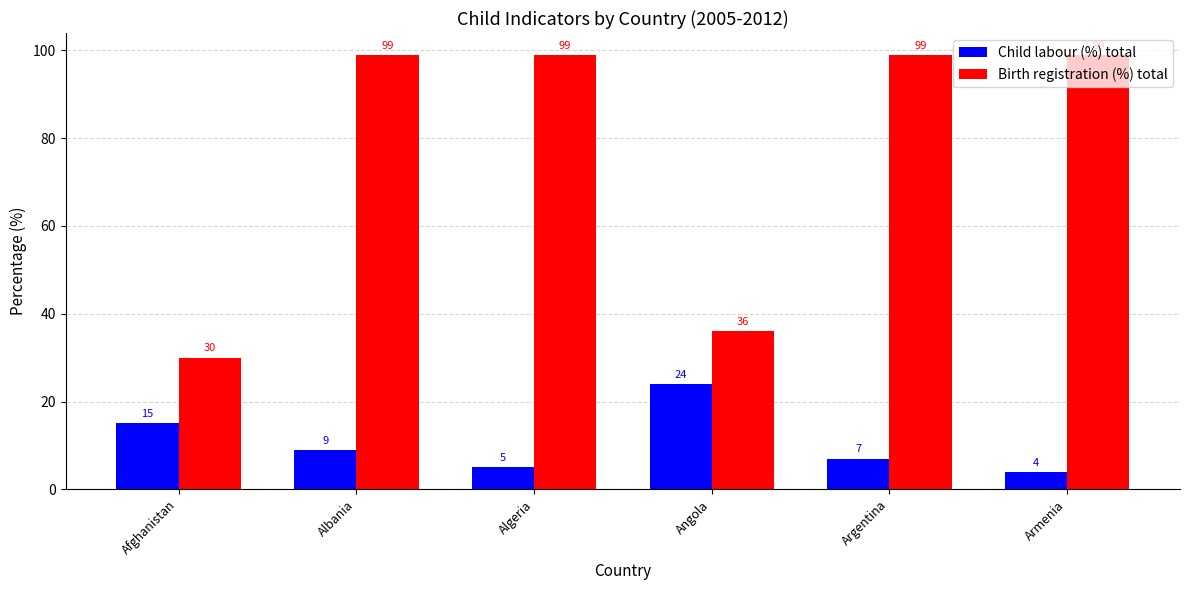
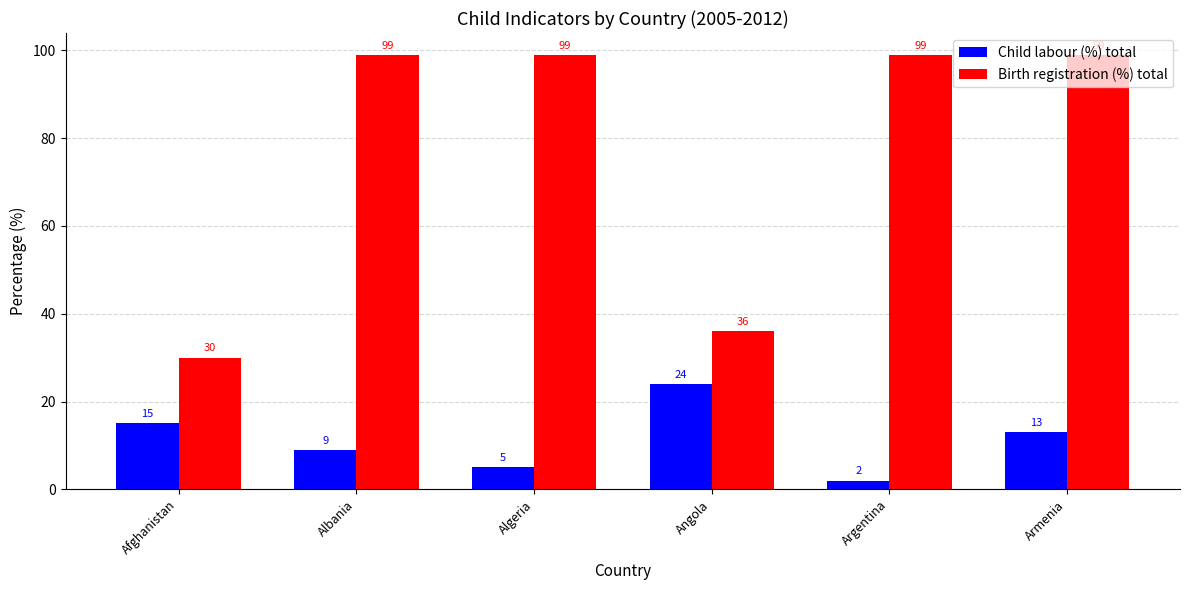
Child labour (%) total, Argentina: 7 -> 2
Child labour (%) total, Armenia: 4 -> 13
